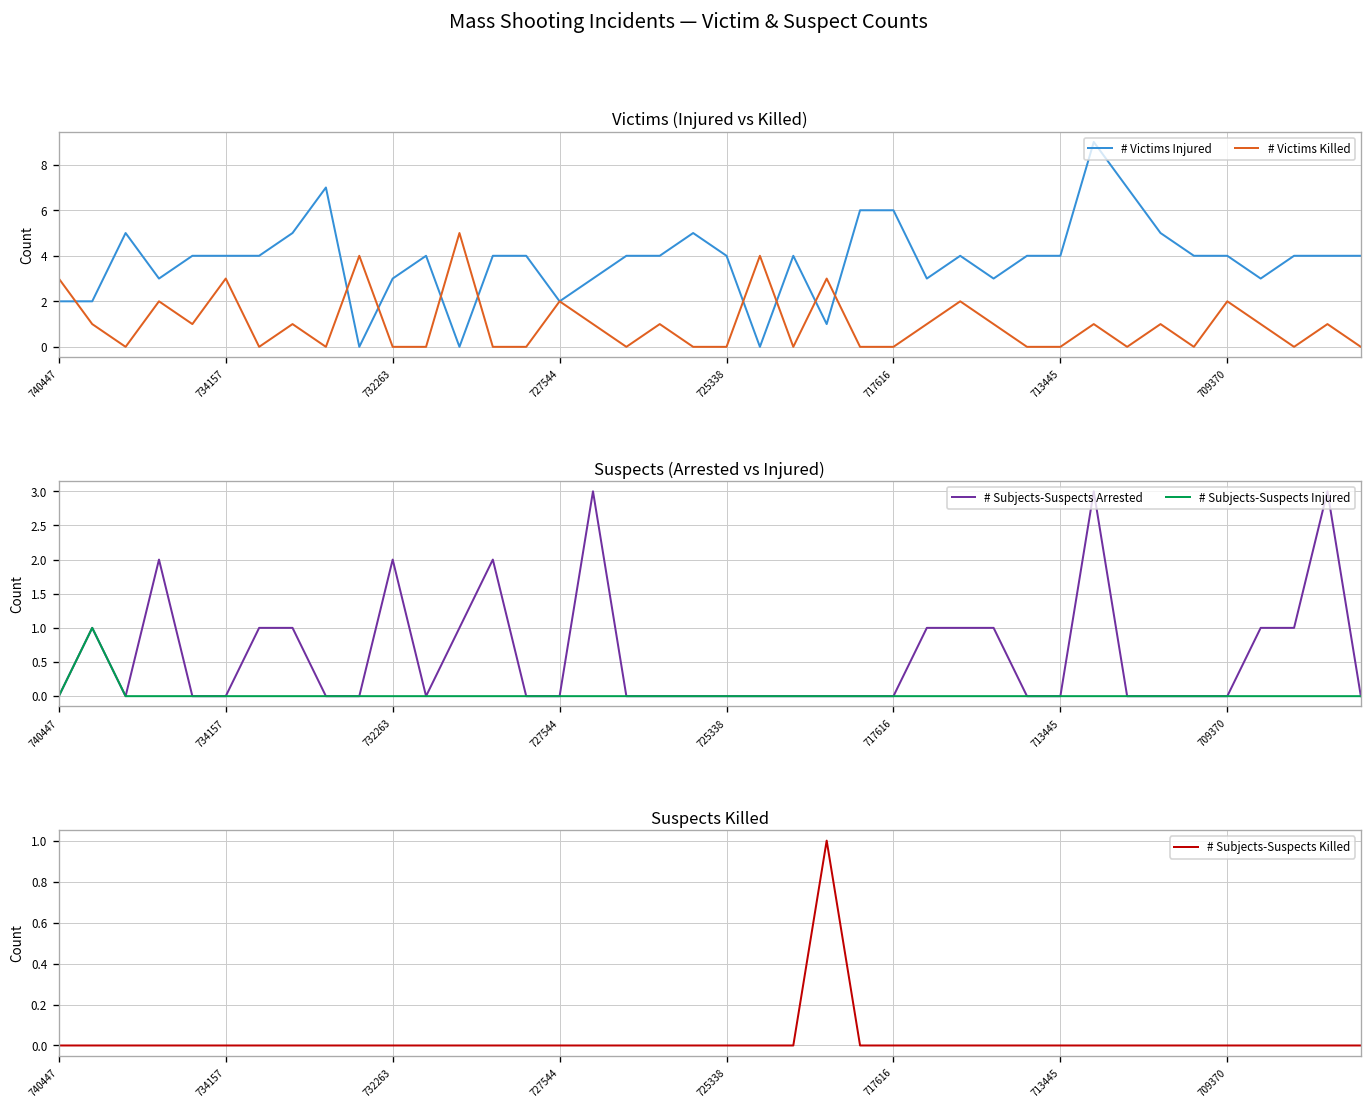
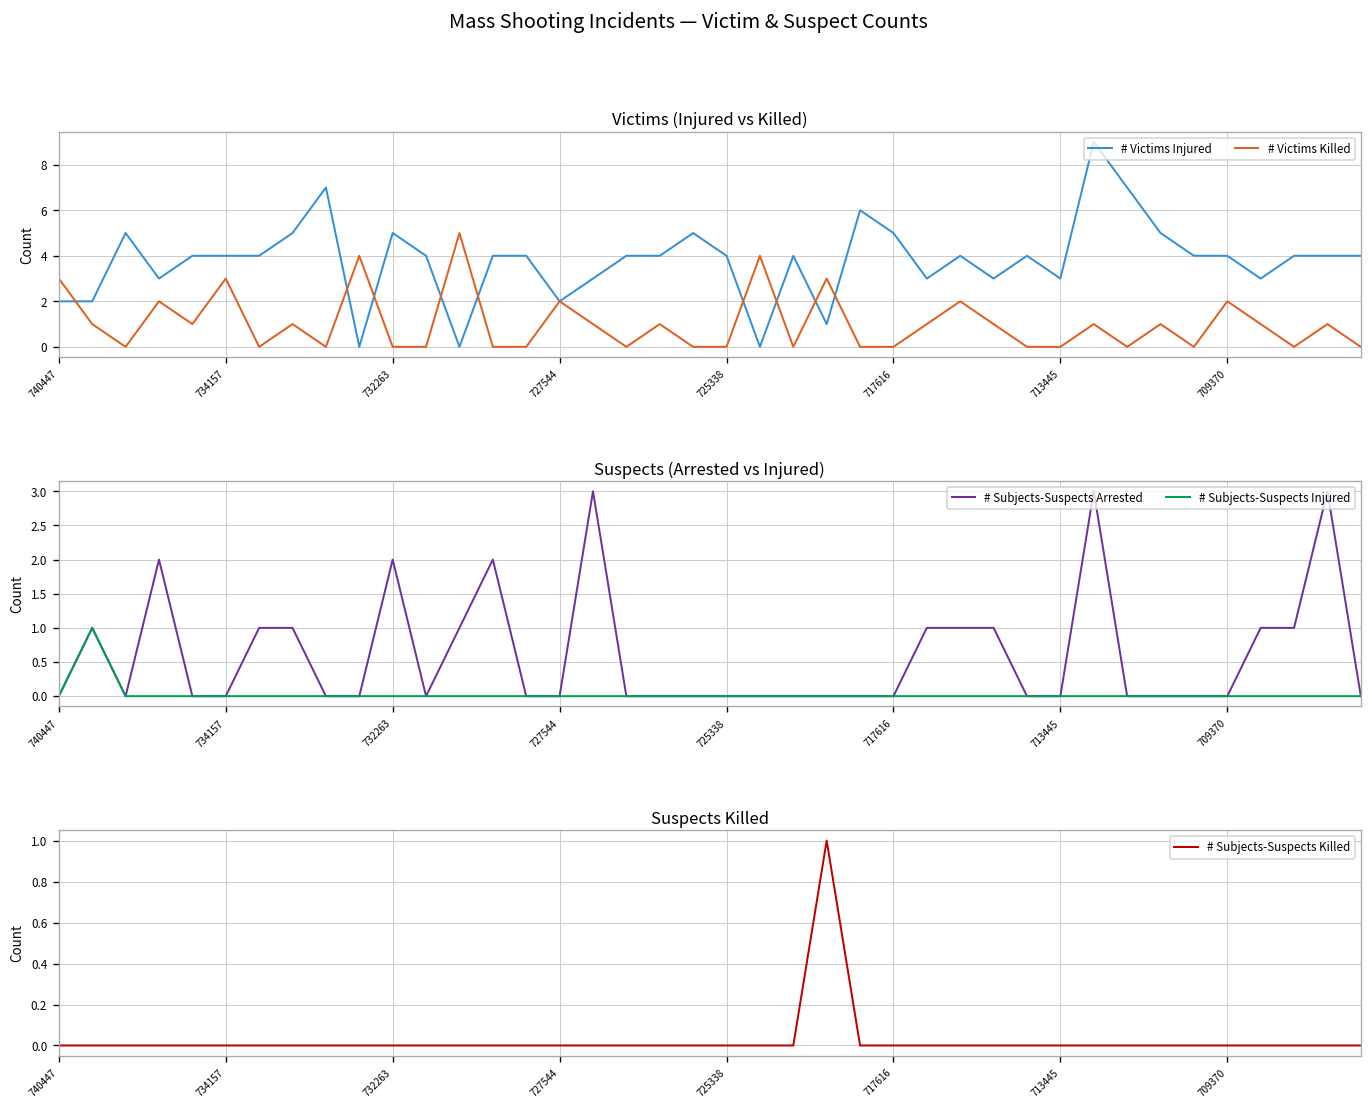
Victims (Injured vs Killed), # Victims Injured, 732263: 3 -> 5
Victims (Injured vs Killed), # Victims Injured, 717616: 6 -> 5
Victims (Injured vs Killed), # Victims Injured, 713445: 4 -> 3
